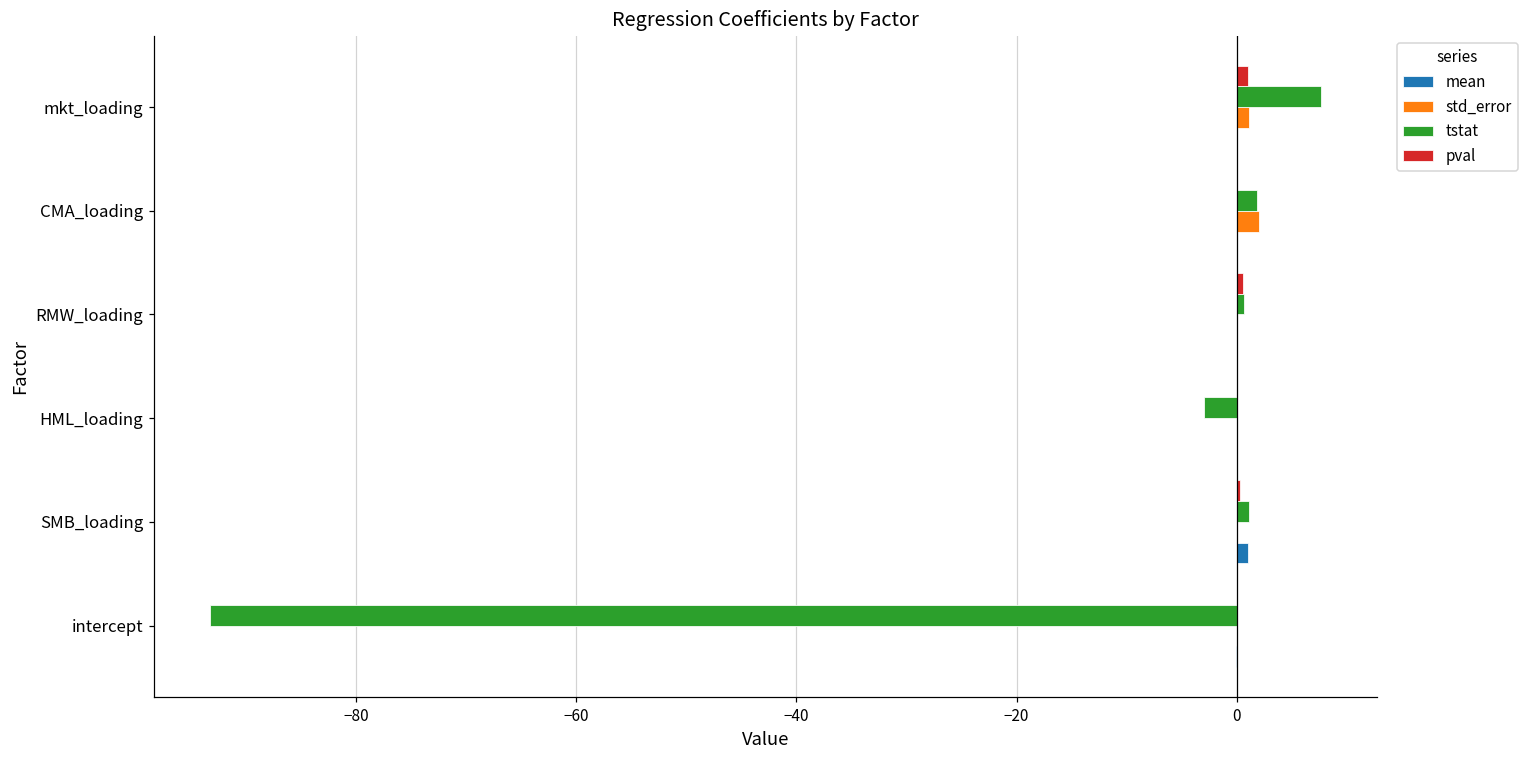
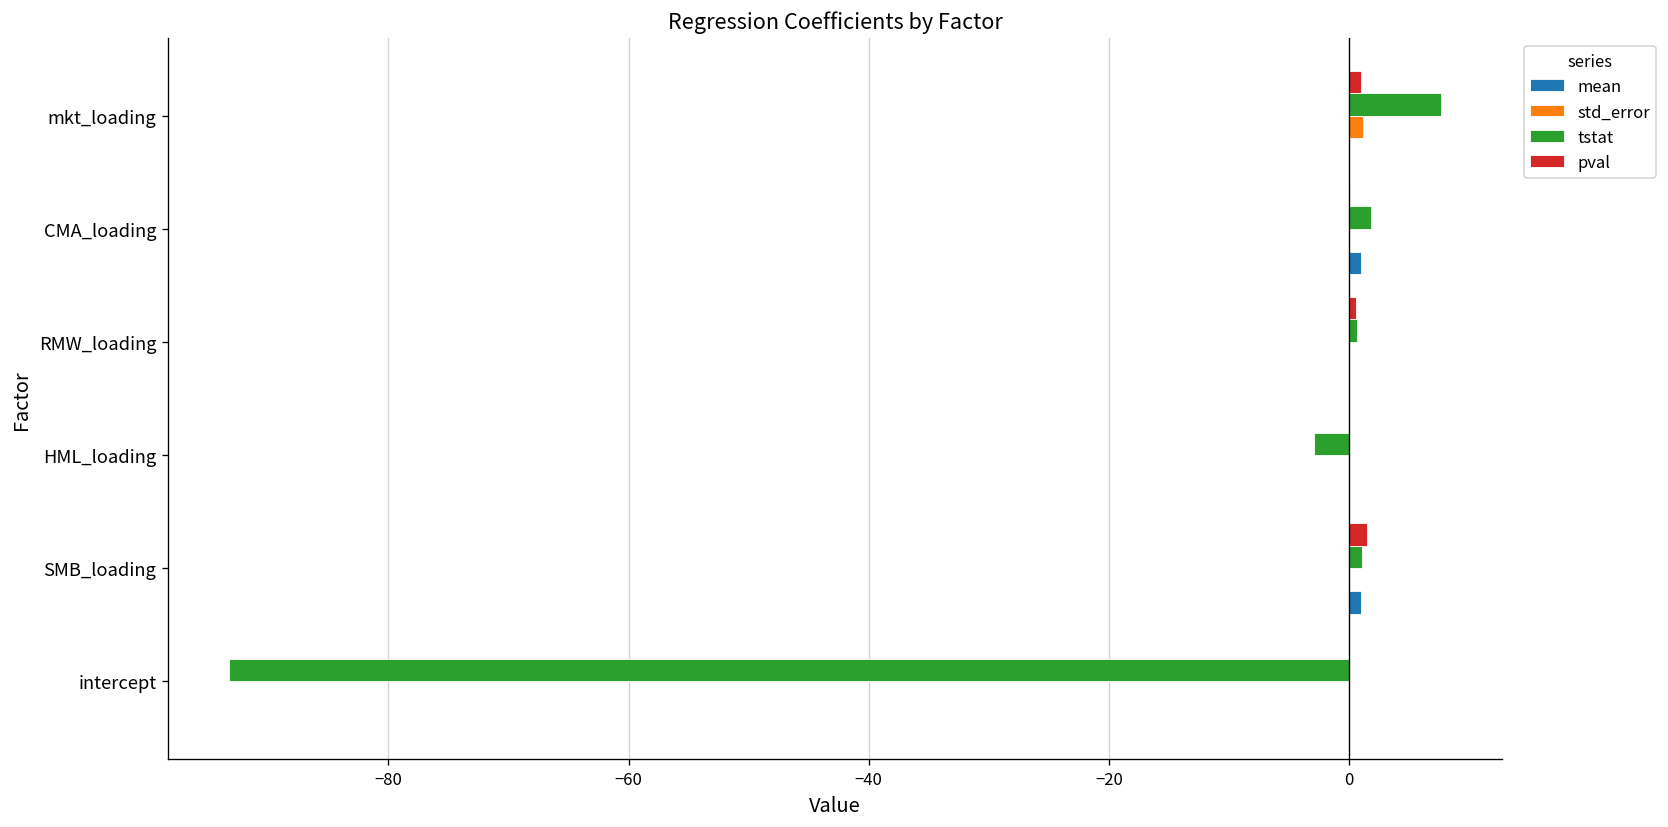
std_error, CMA_loading: 2 -> 0
mean, CMA_loading: 0 -> 1
pval, SMB_loading: 0.3 -> 1.5
